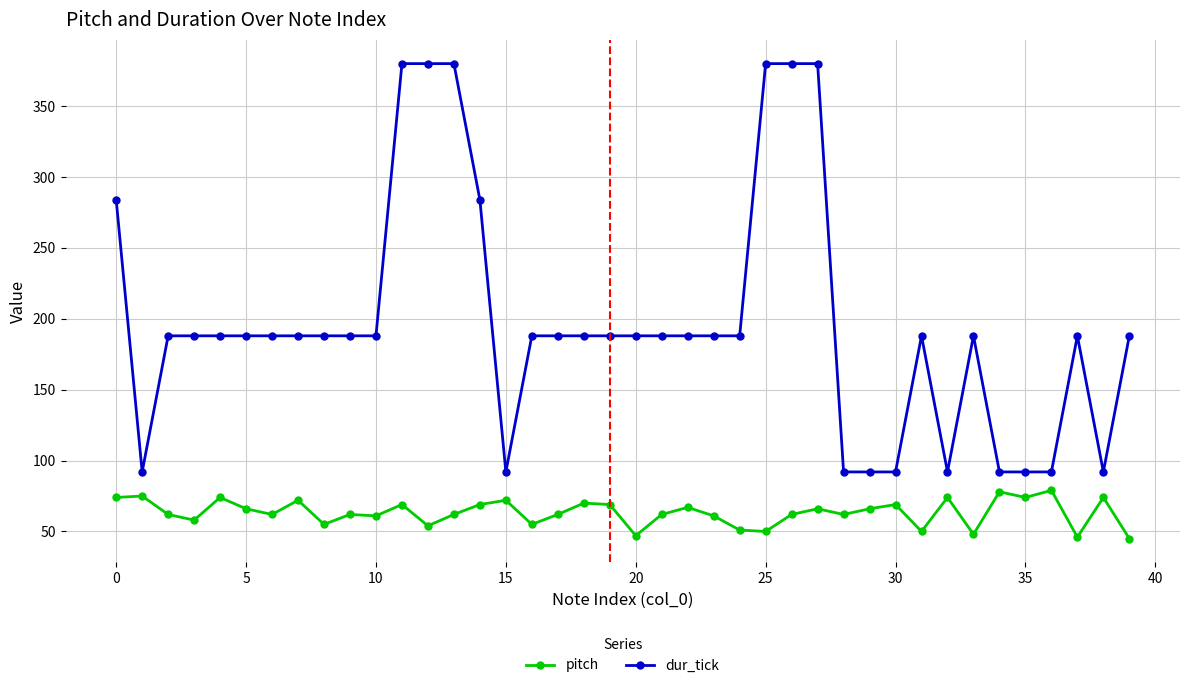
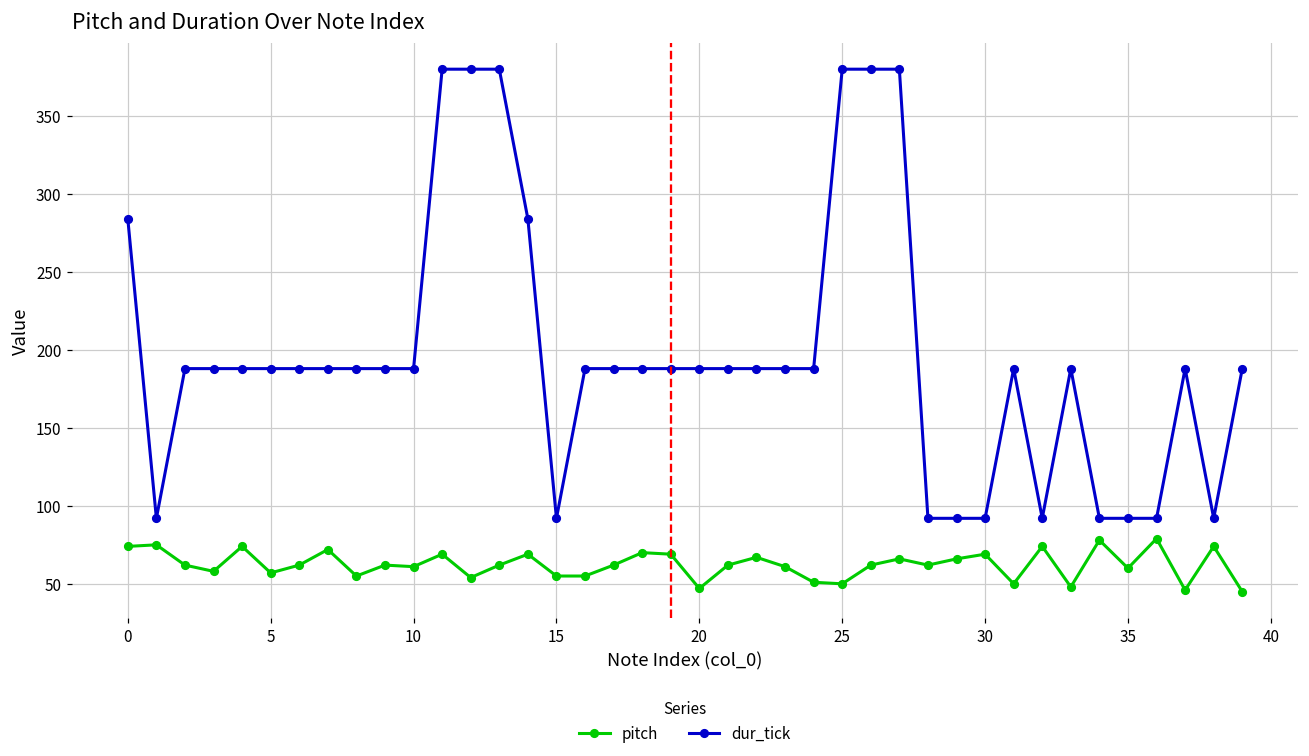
pitch, 5: 66 -> 57
pitch, 15: 72 -> 55
pitch, 35: 74 -> 60
